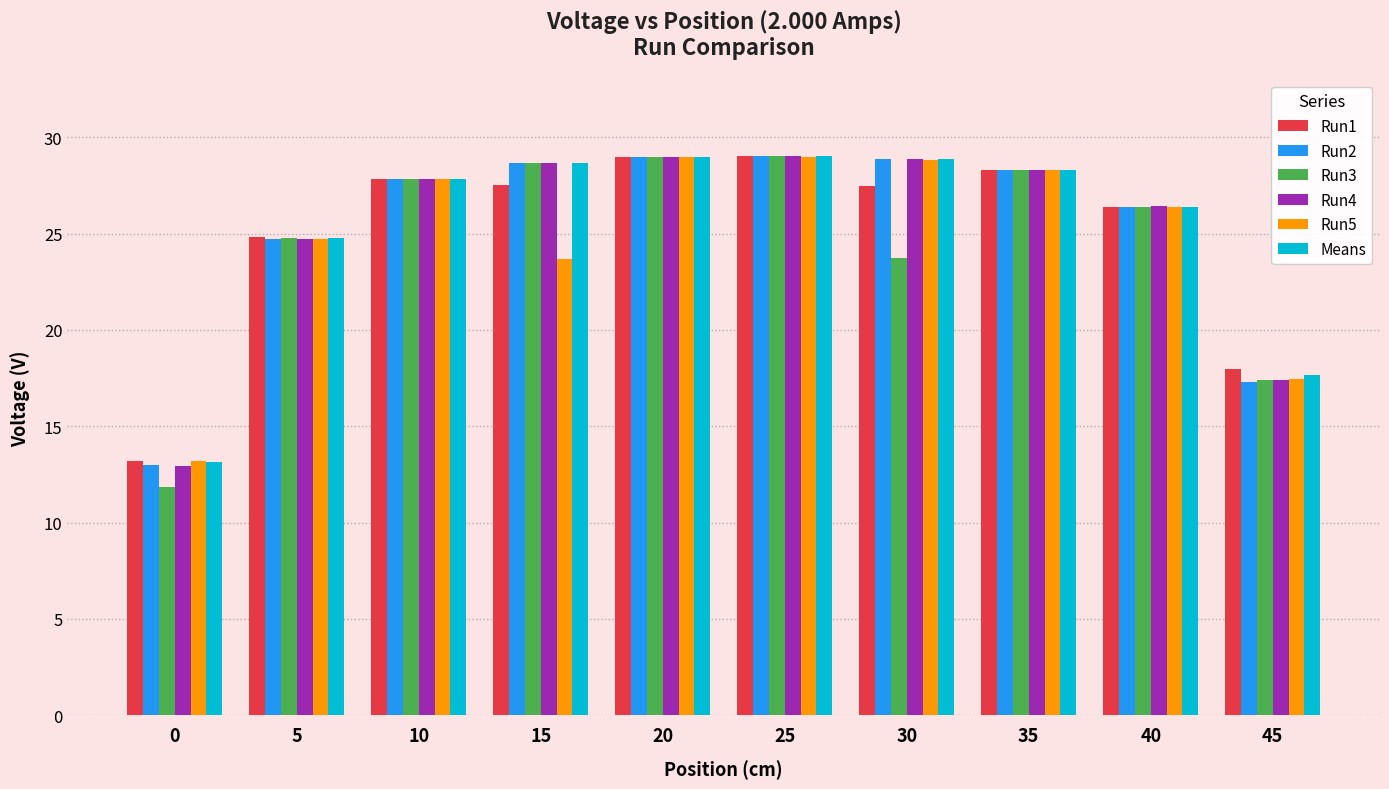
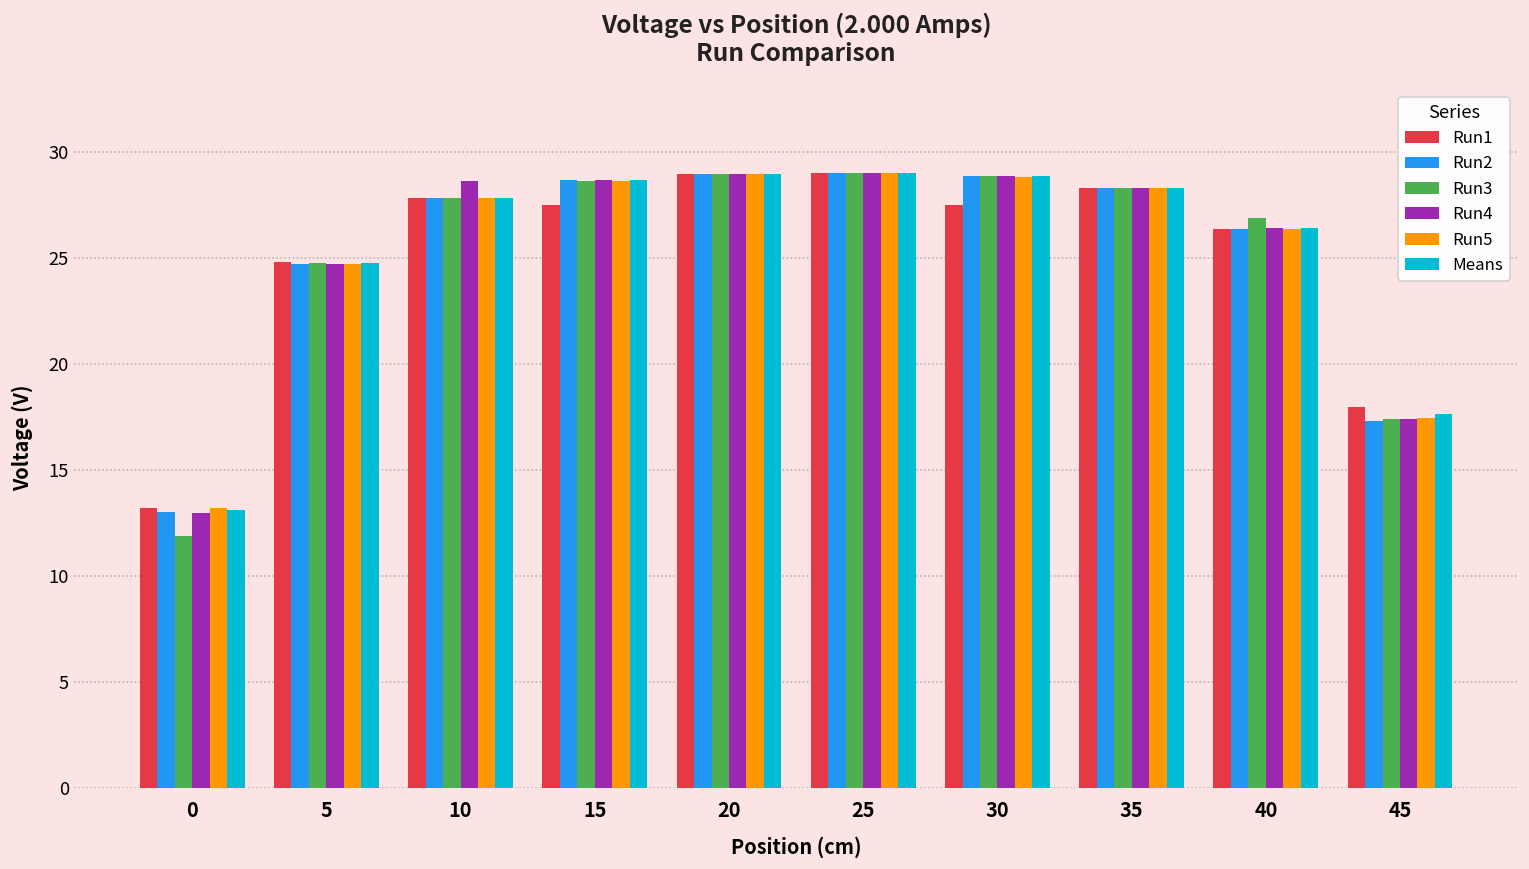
Run4, 10: 27.8 -> 28.6
Run5, 15: 23.7 -> 28.6
Run3, 30: 23.7 -> 28.9
Run3, 40: 26.4 -> 26.9
